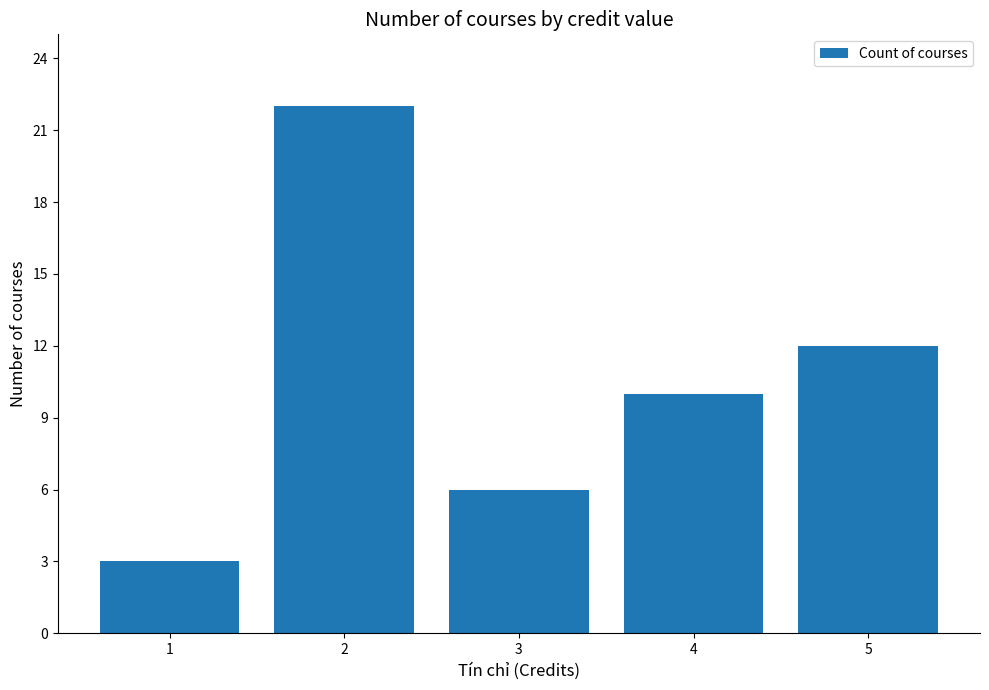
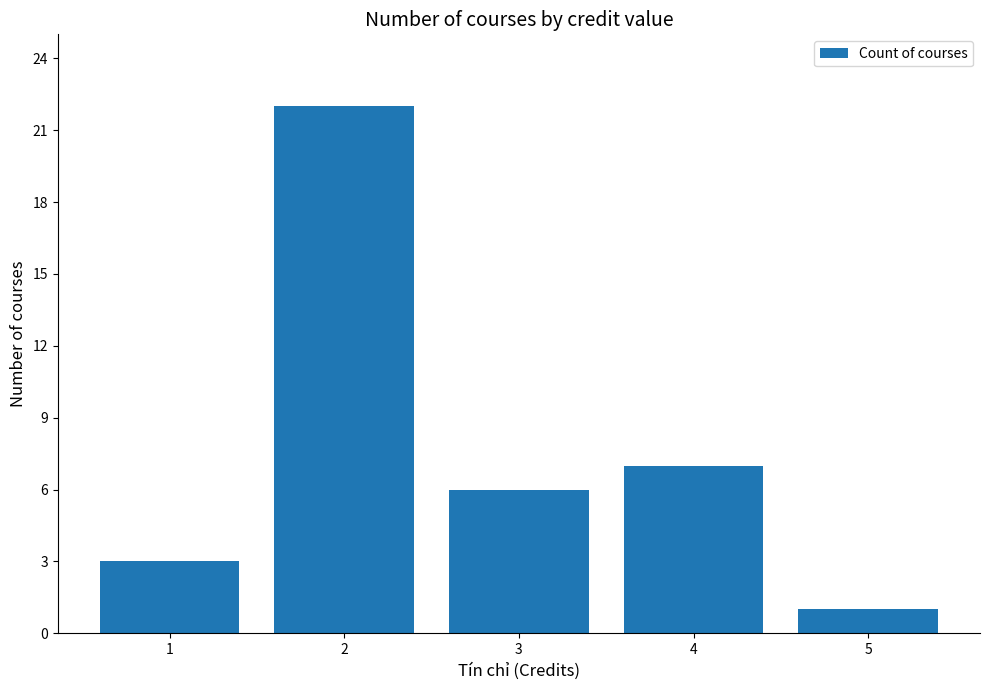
4: 10 -> 7
5: 12 -> 1
